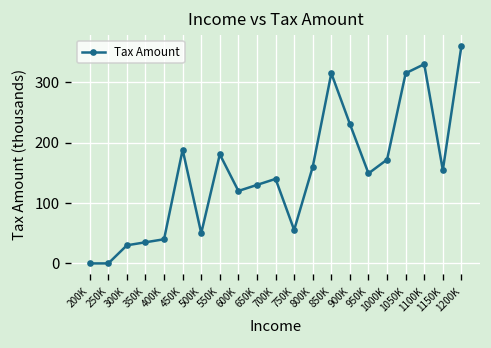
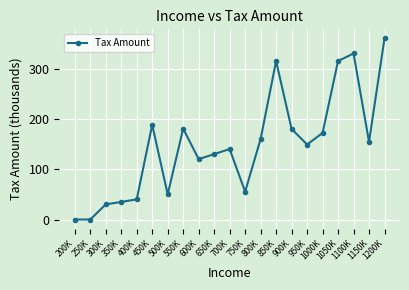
900K: 230 -> 180
